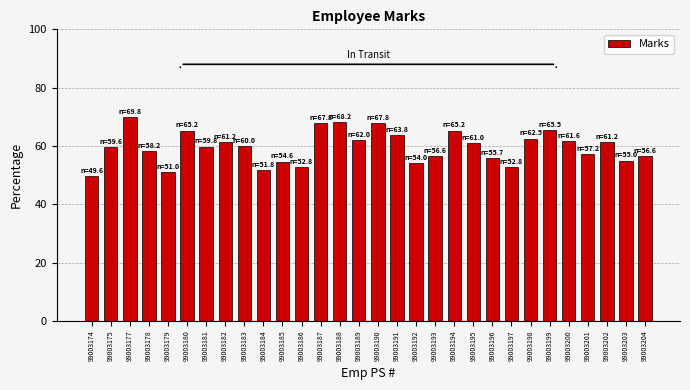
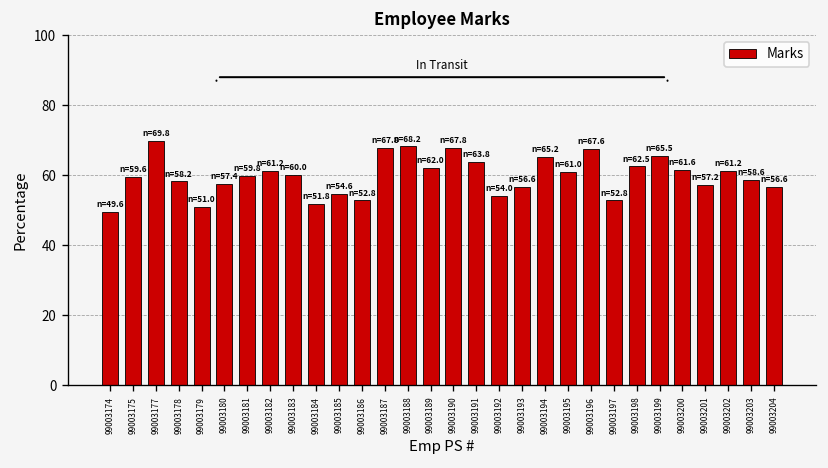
99003180: 65.2 -> 57.4
99003196: 55.7 -> 67.6
99003203: 55.0 -> 58.6
